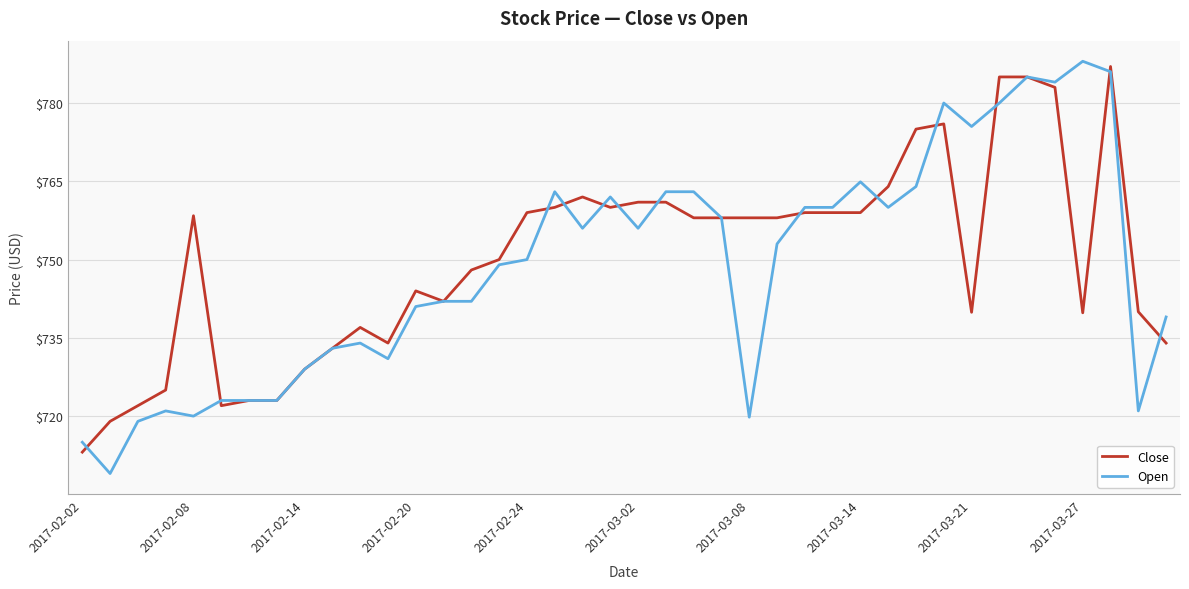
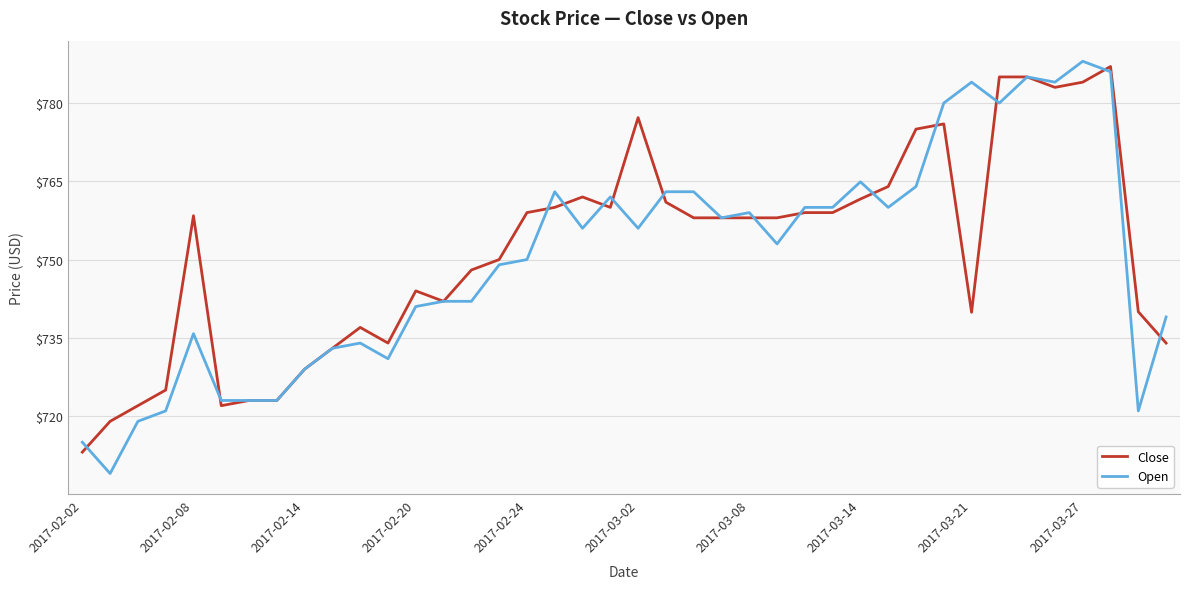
Open, 2017-02-08: $720 -> $736
Close, 2017-03-02: $761 -> $777
Open, 2017-03-08: $720 -> $759
Close, 2017-03-14: $759 -> $762
Open, 2017-03-21: $776 -> $784
Close, 2017-03-27: $740 -> $784
